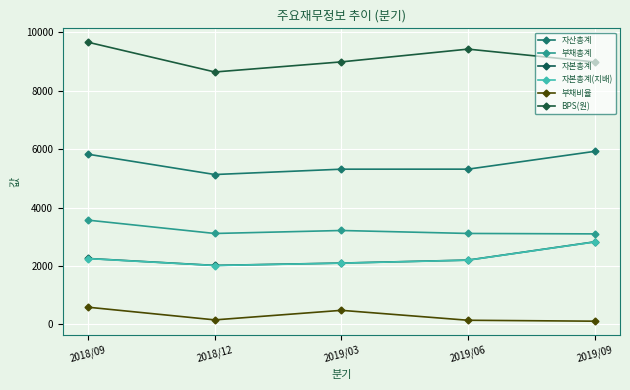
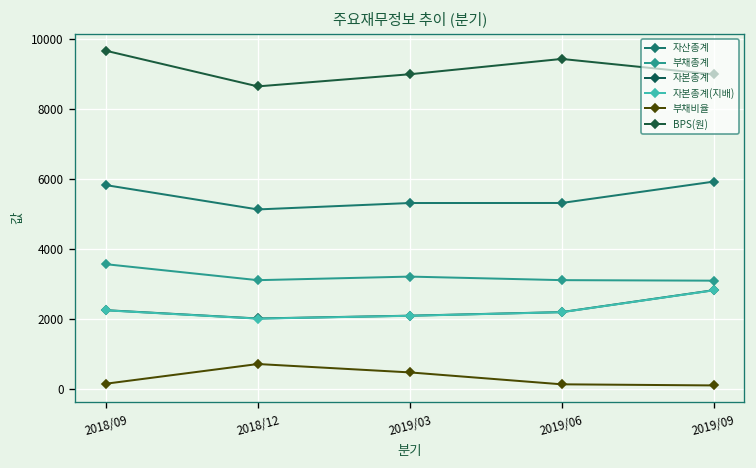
부채비율, 2018/09: 600 -> 200
부채비율, 2018/12: 200 -> 700
